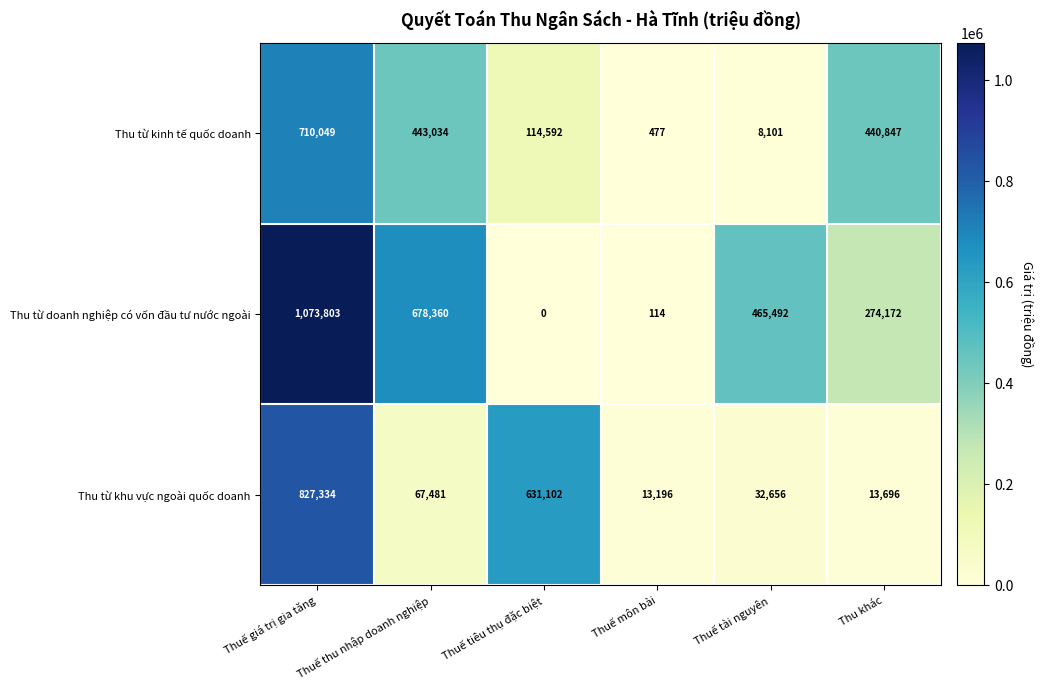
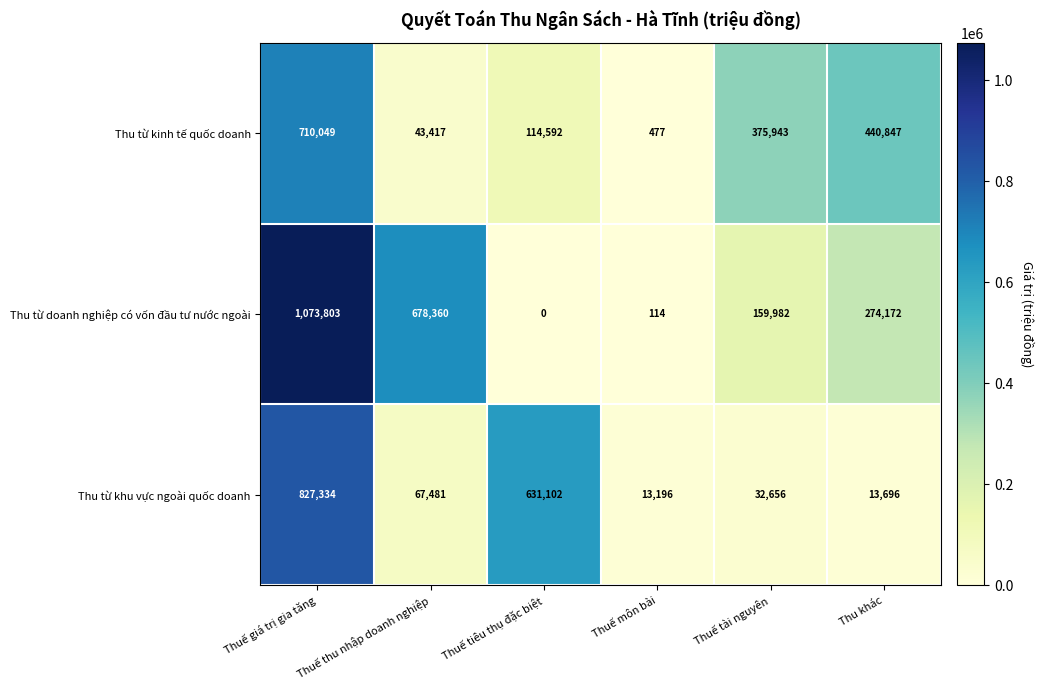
Thu từ kinh tế quốc doanh, Thuế thu nhập doanh nghiệp: 443,034 -> 43,417
Thu từ kinh tế quốc doanh, Thuế tài nguyên: 8,101 -> 375,943
Thu từ doanh nghiệp có vốn đầu tư nước ngoài, Thuế tài nguyên: 465,492 -> 159,982
